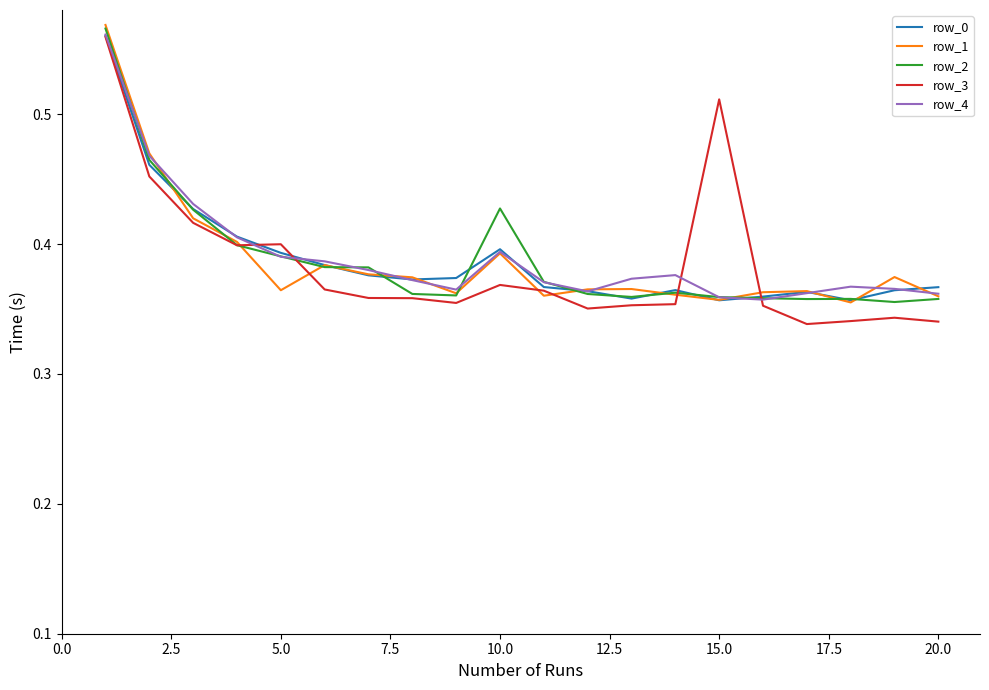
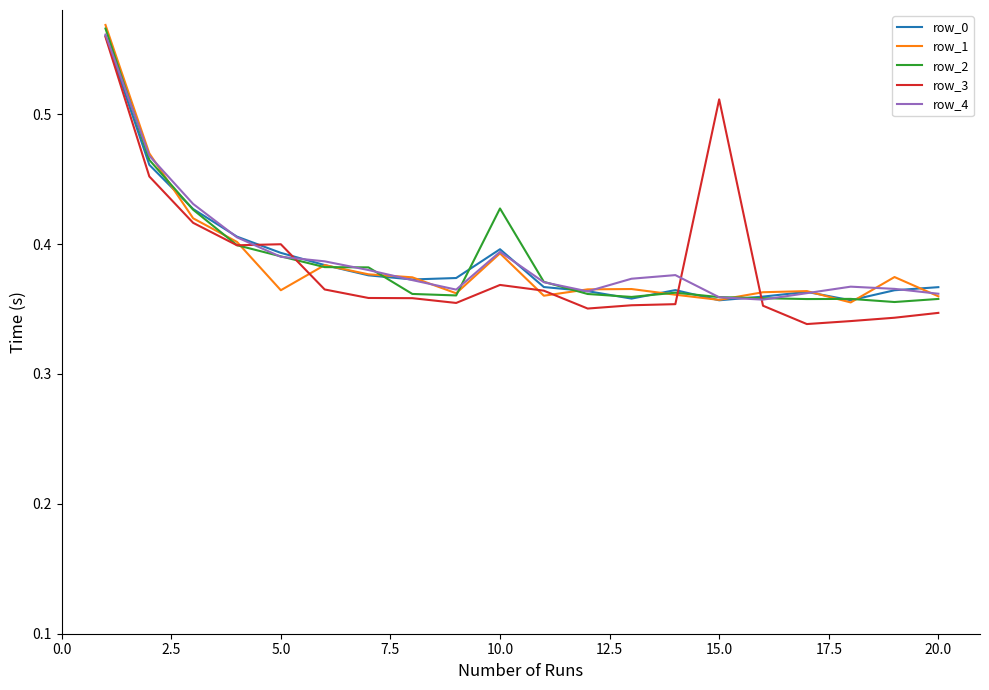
row_3, 20.0: 0.340 -> 0.347
